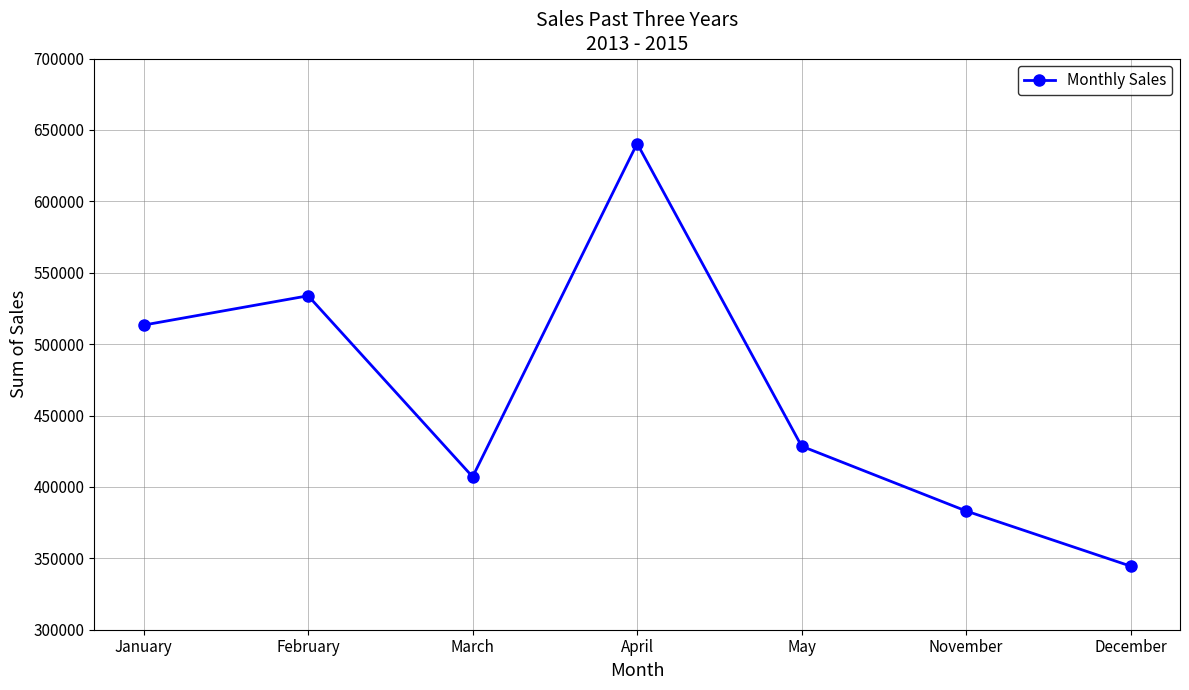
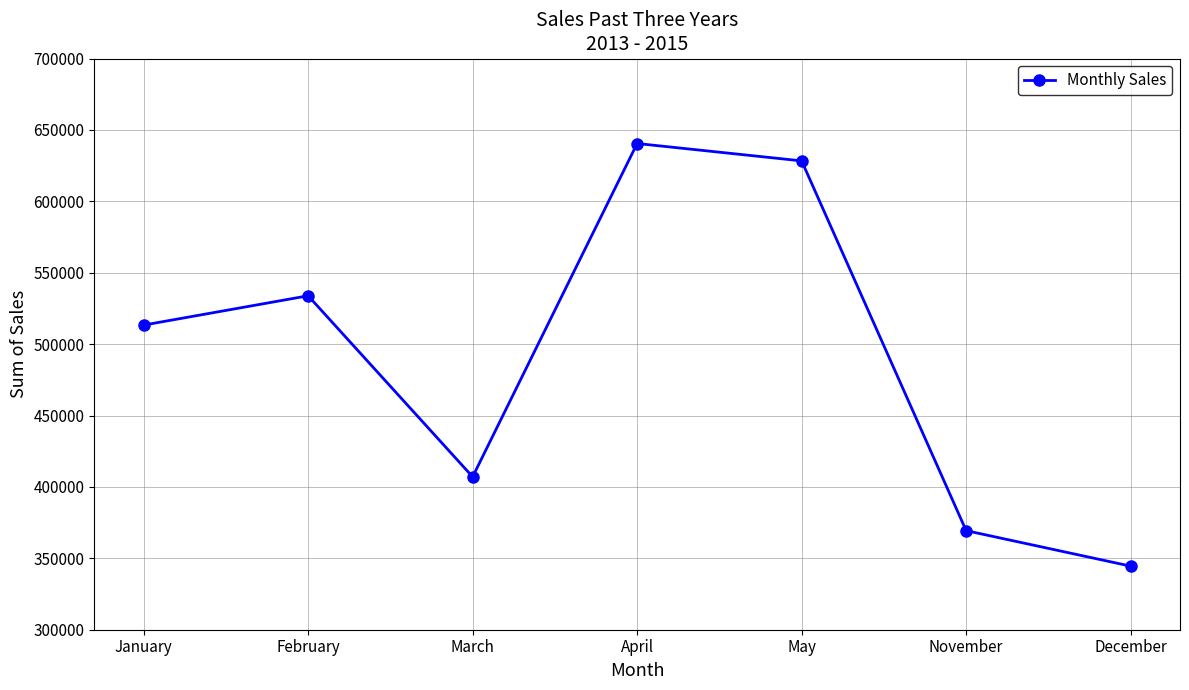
May: 429000 -> 628000
November: 383000 -> 369000
